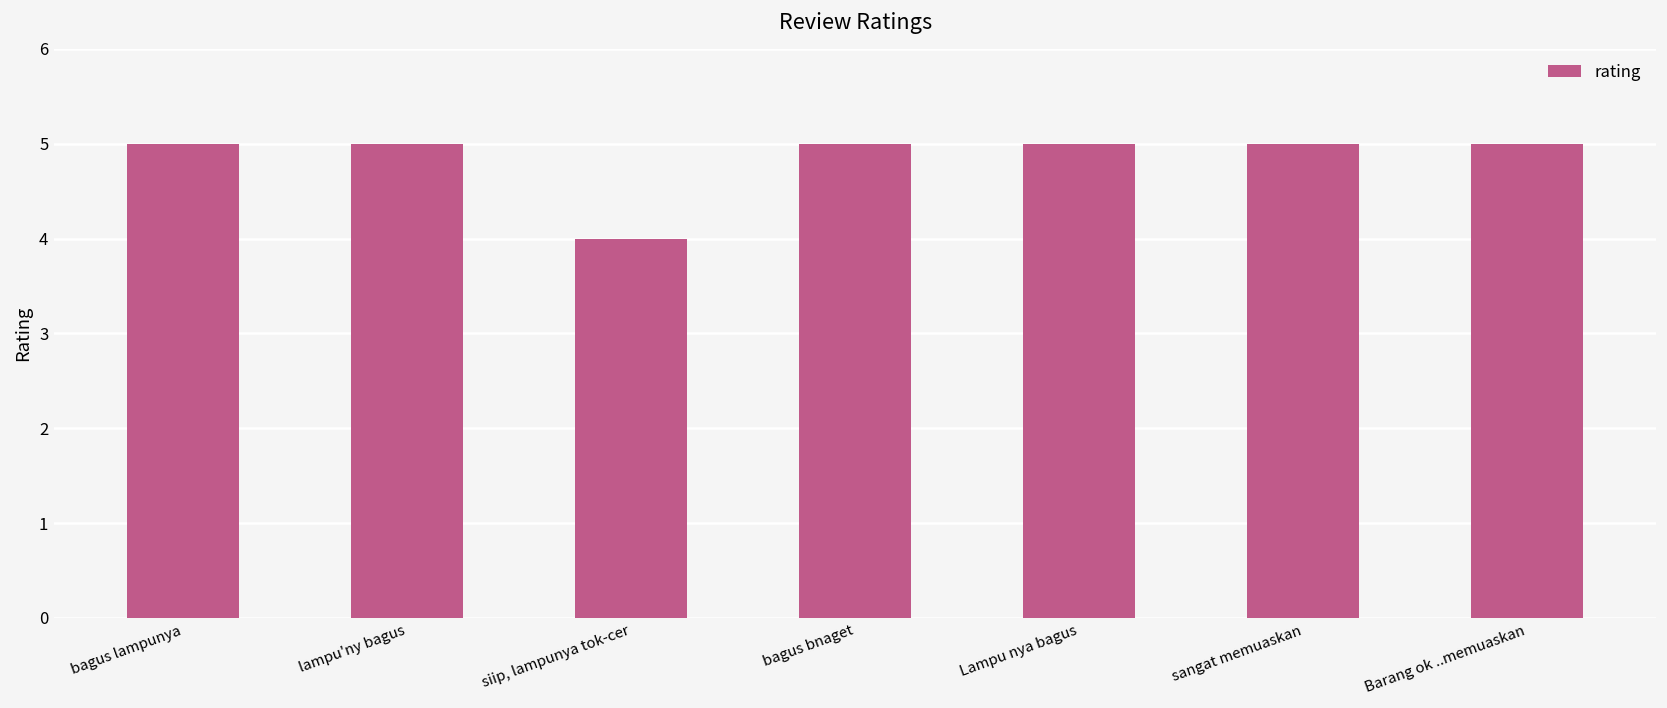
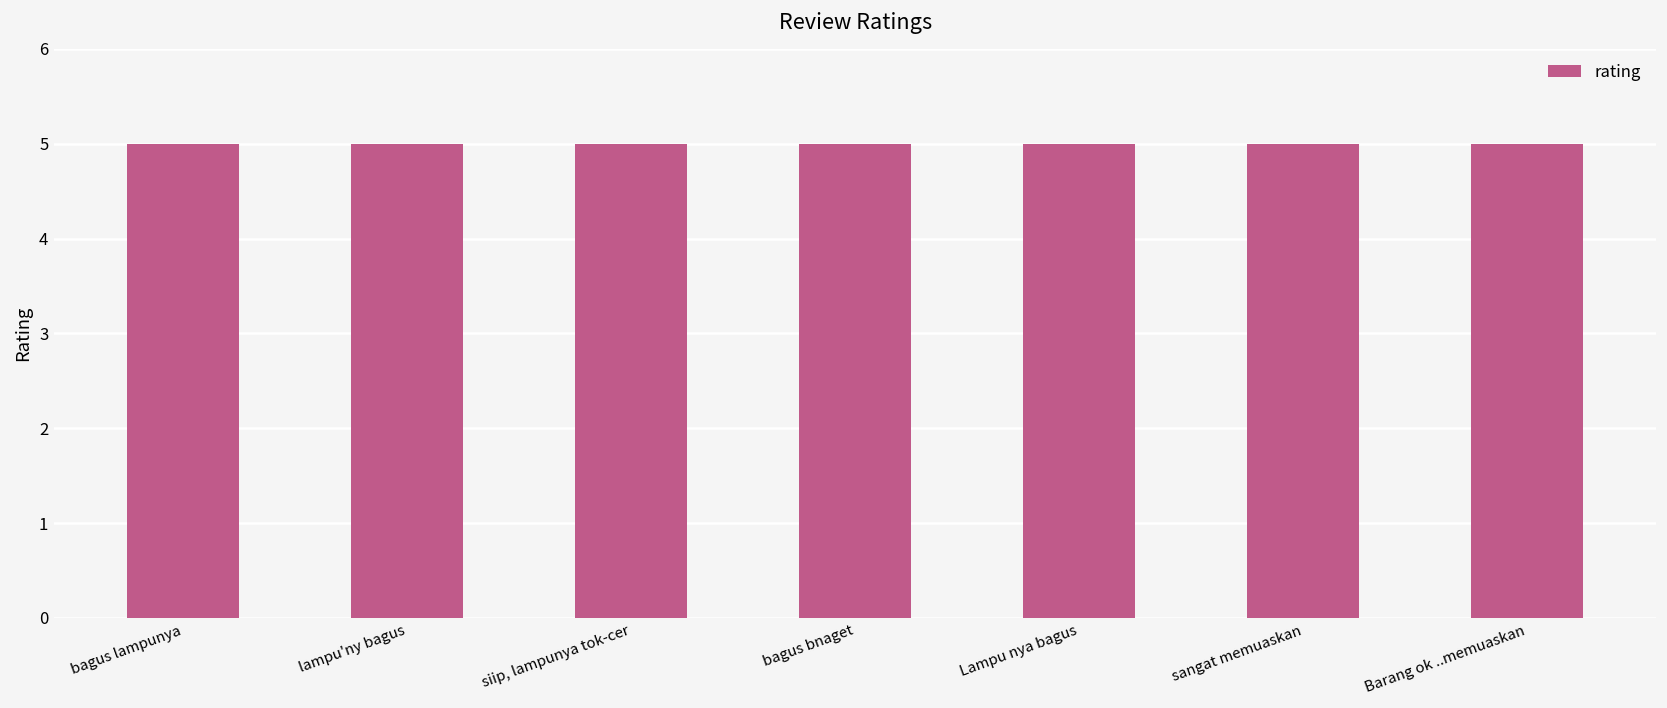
siip, lampunya tok-cer: 4 -> 5
